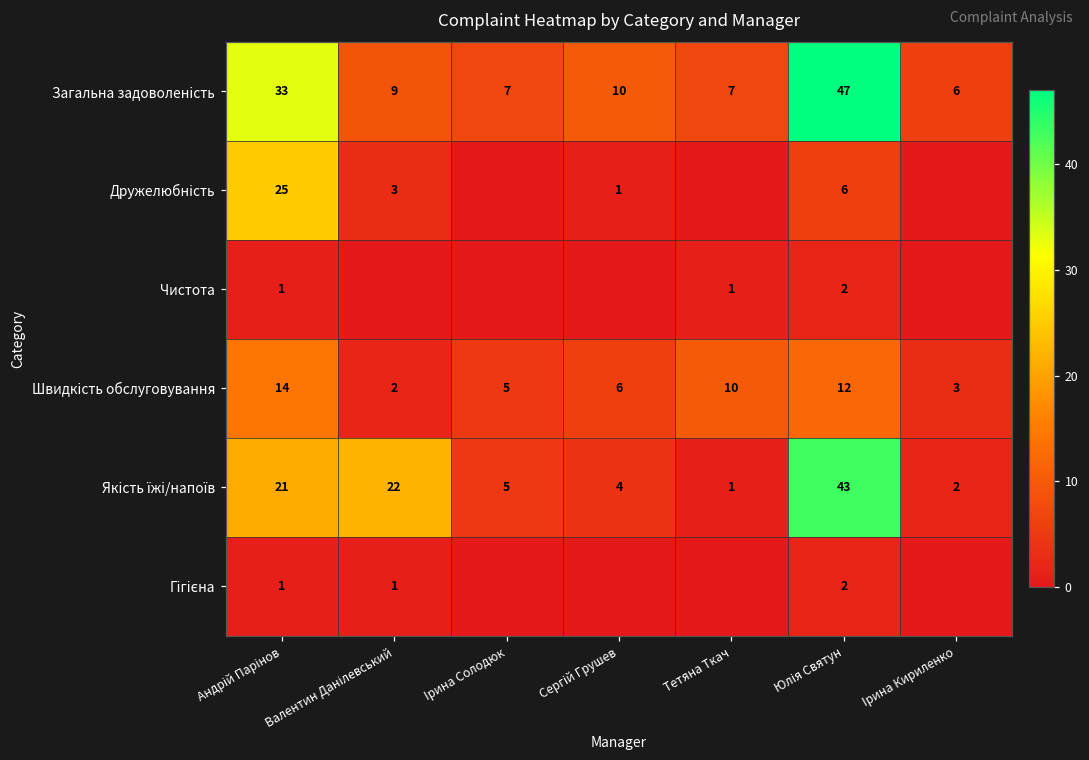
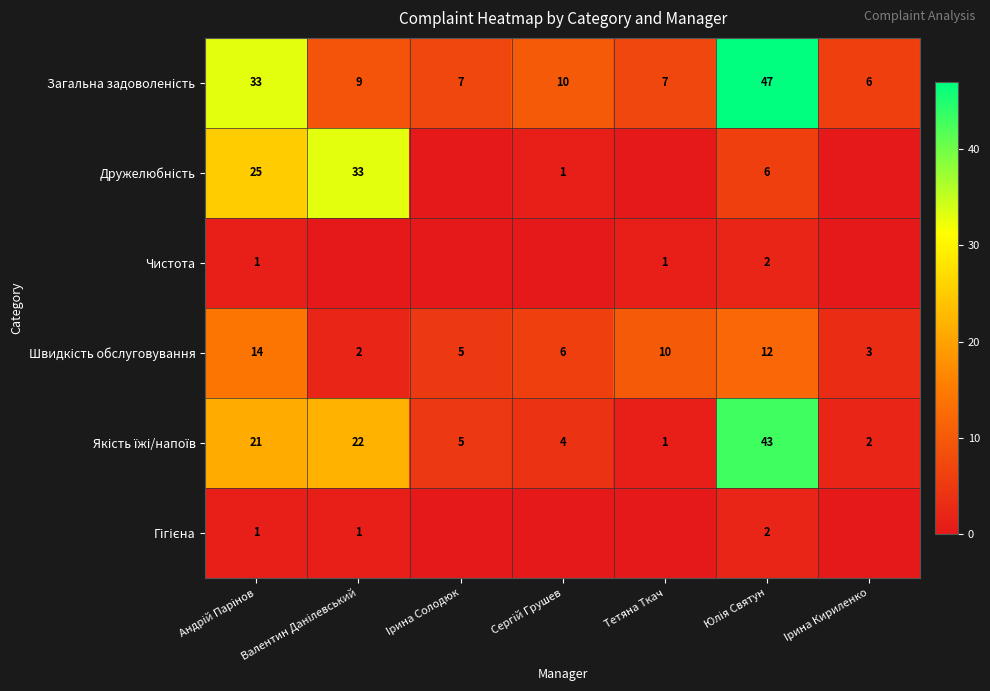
Дружелюбність, Валентин Данілевський: 3 -> 33
